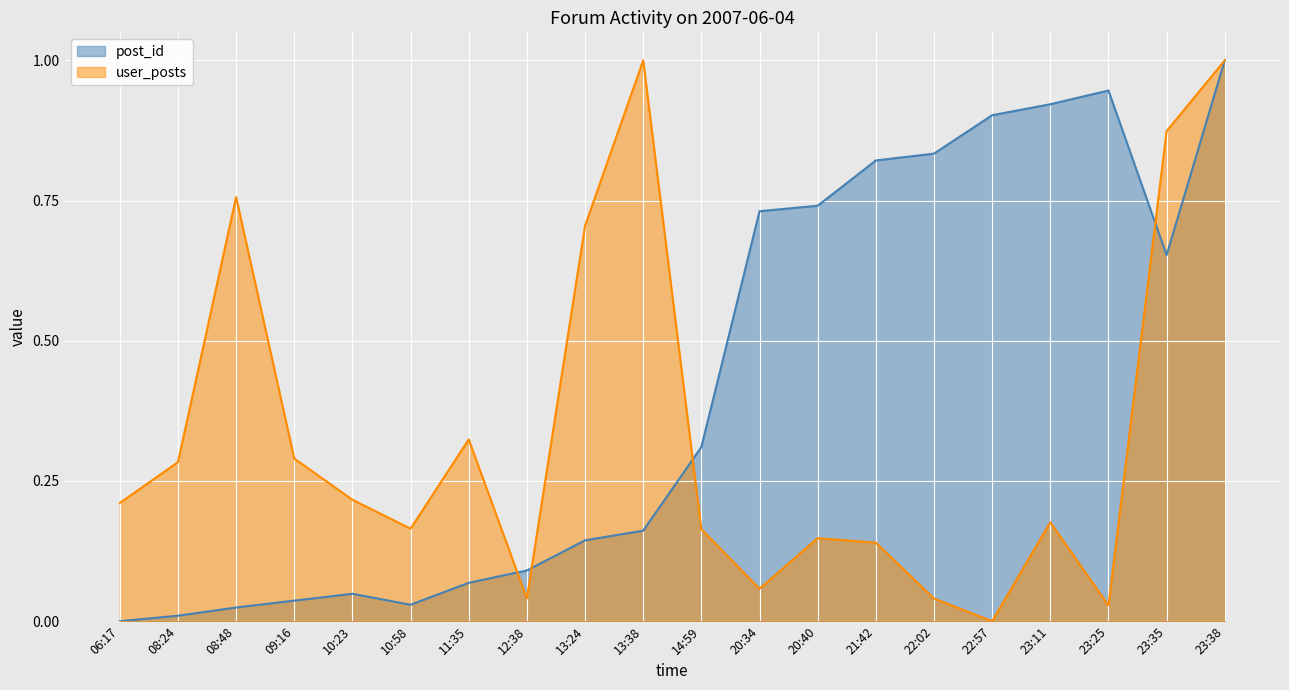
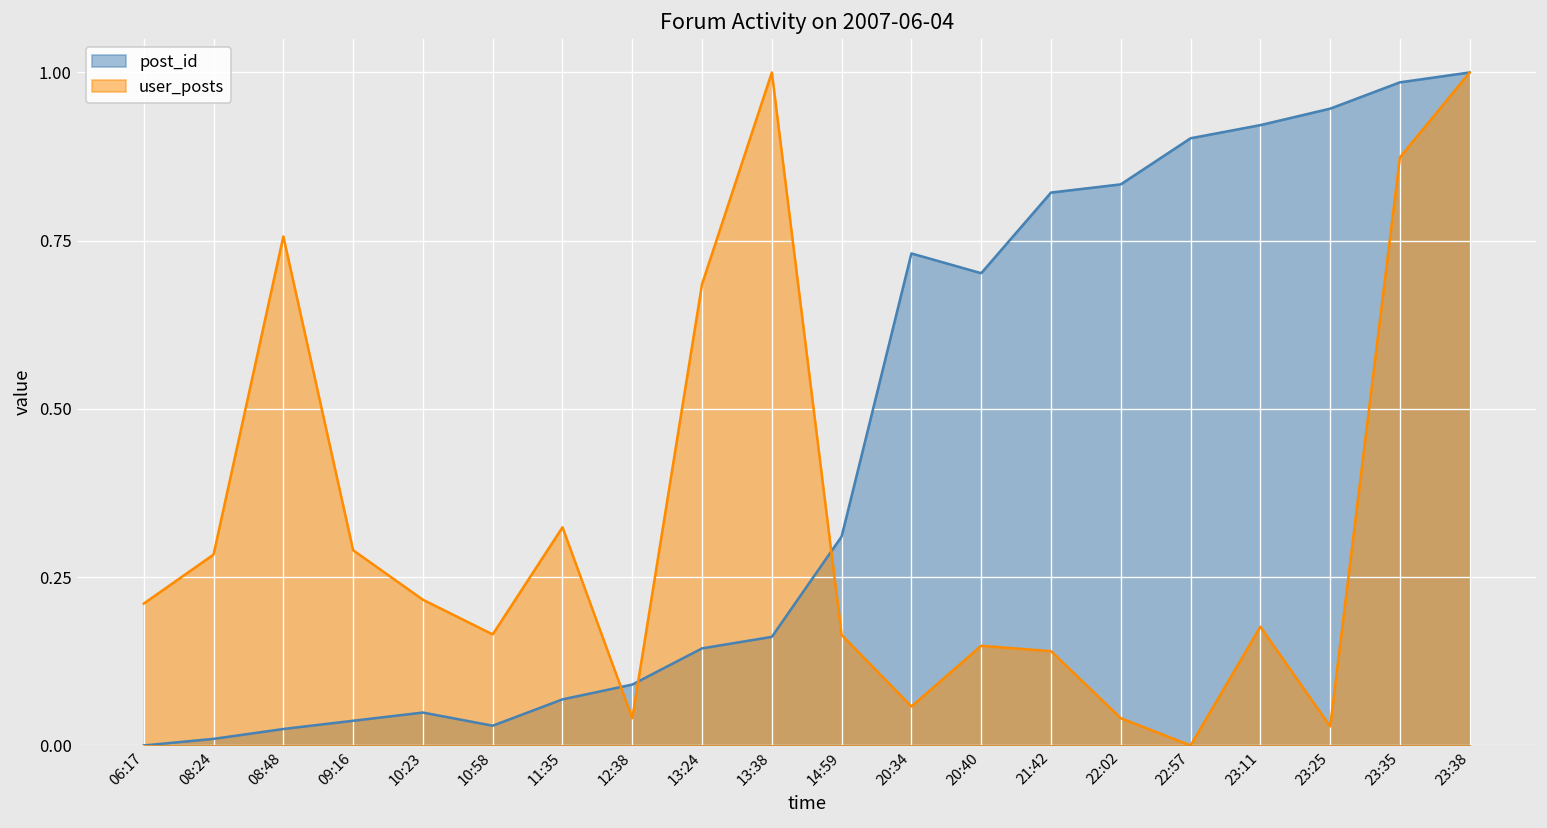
user_posts, 13:24: 0.71 -> 0.69
post_id, 20:40: 0.74 -> 0.70
post_id, 23:35: 0.65 -> 0.99
